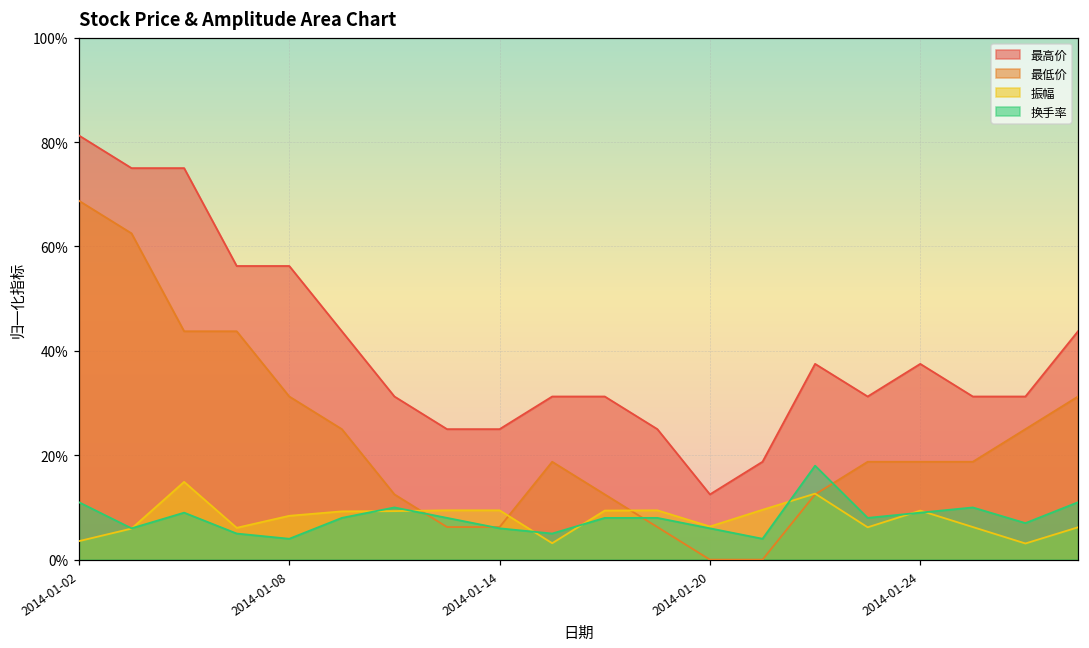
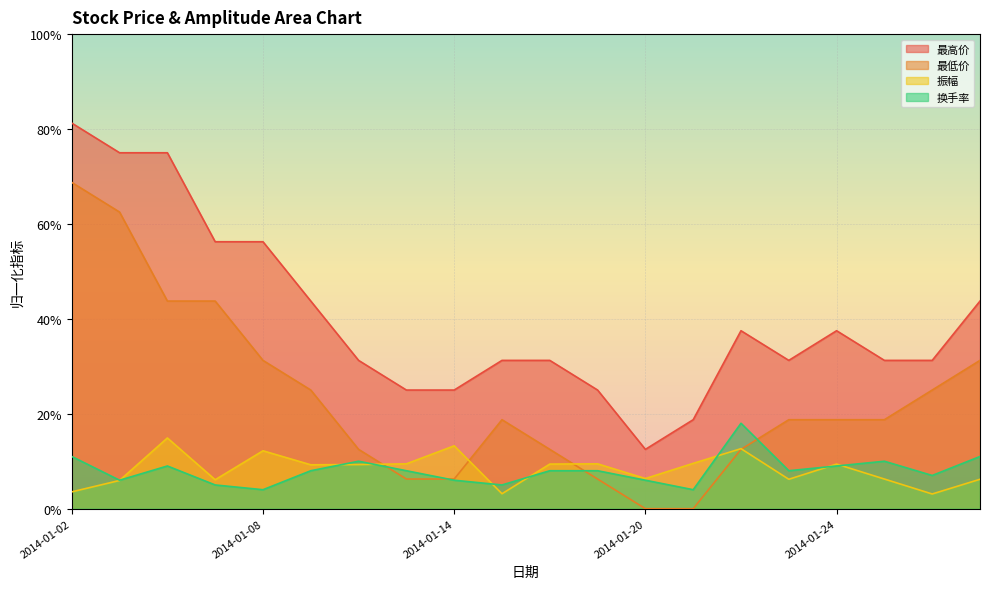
振幅, 2014-01-08: 8% -> 12%
振幅, 2014-01-14: 9% -> 13%
